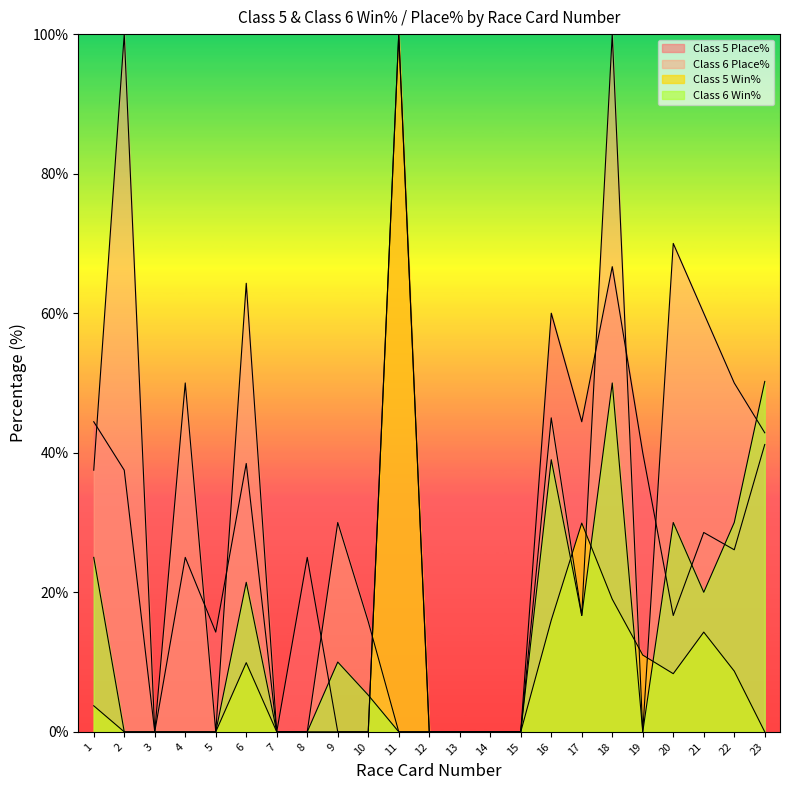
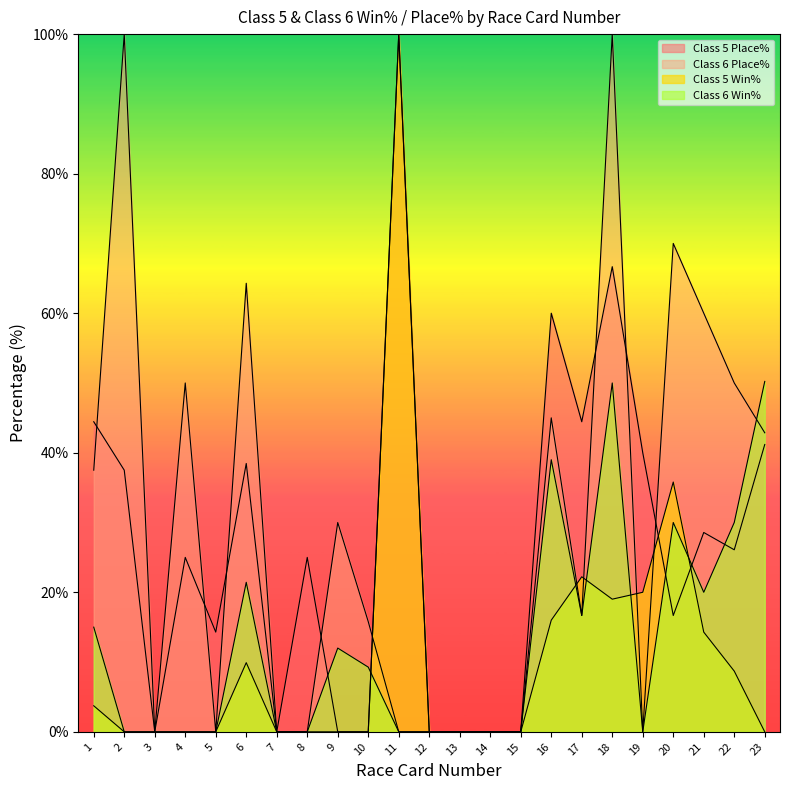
Class 6 Win%, 1: 25% -> 15%
Class 6 Win%, 9: 10% -> 12%
Class 6 Win%, 10: 5% -> 9%
Class 5 Win%, 17: 30% -> 22%
Class 5 Win%, 19: 11% -> 20%
Class 5 Win%, 20: 8% -> 36%
